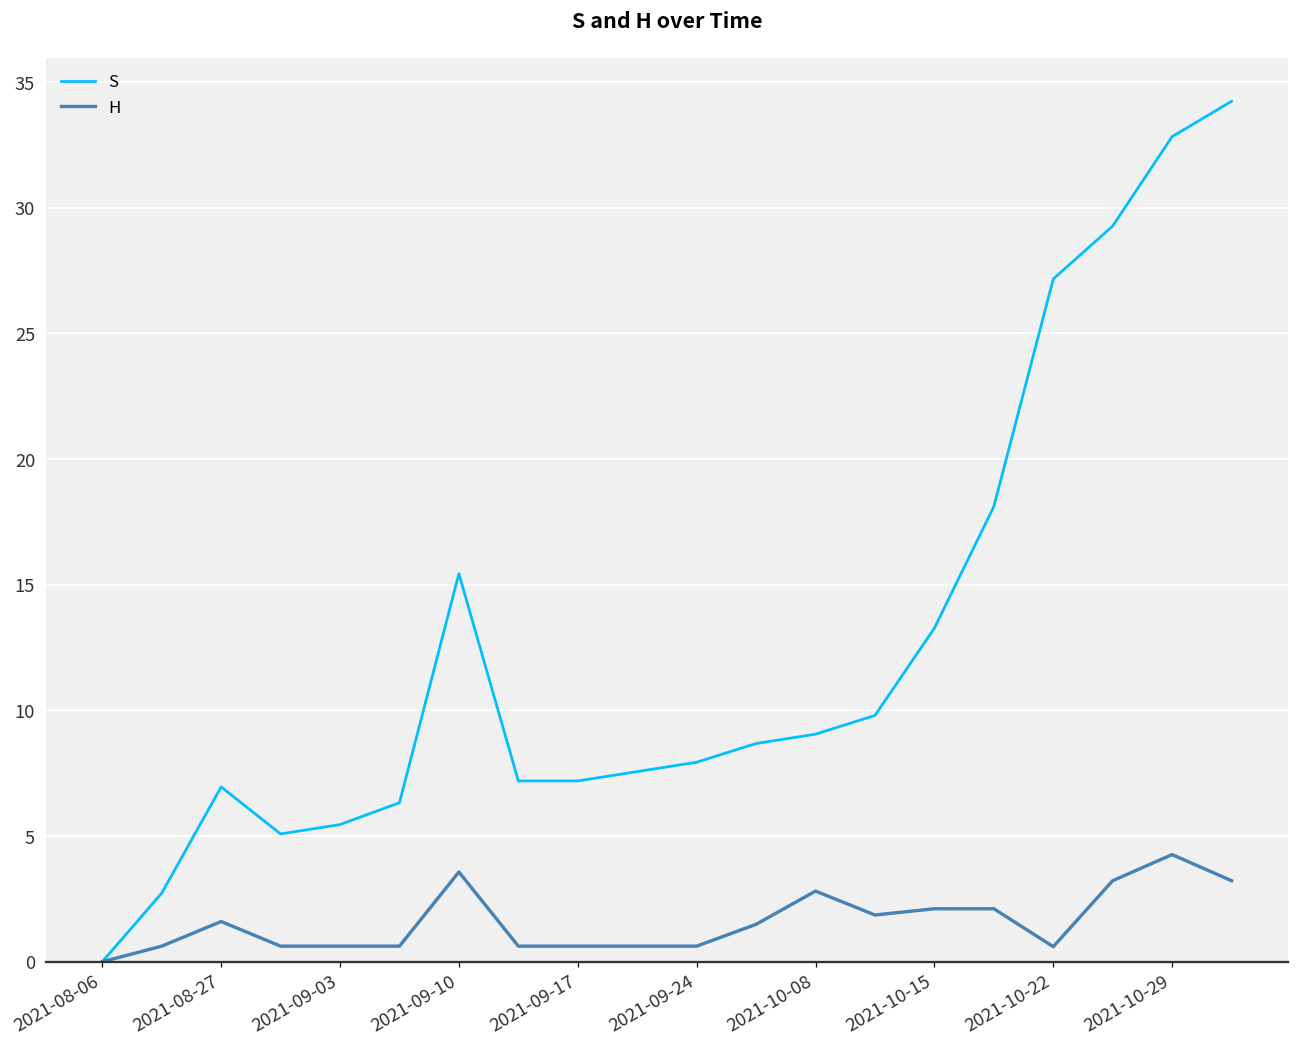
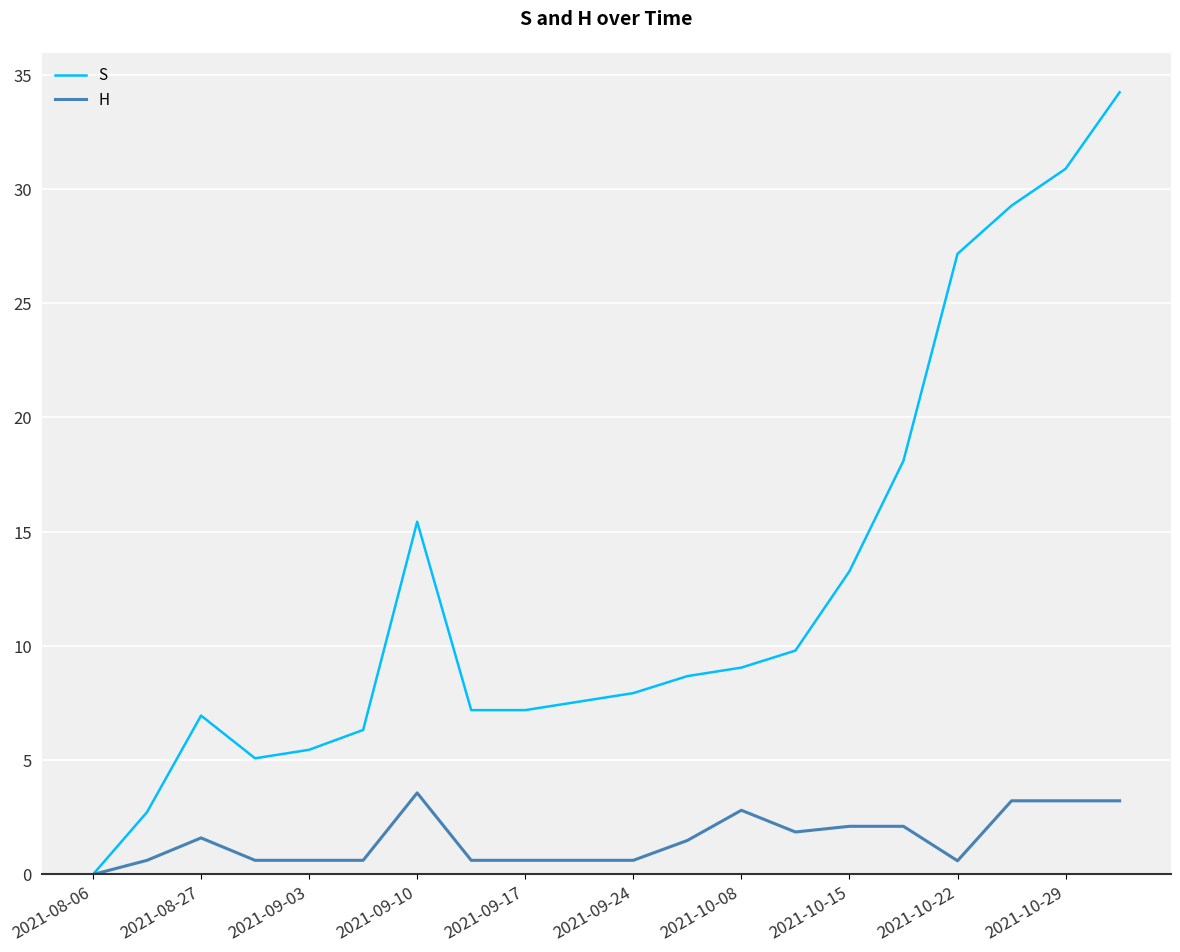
S, 2021-10-29: 32.8 -> 30.9
H, 2021-10-29: 4.3 -> 3.2
